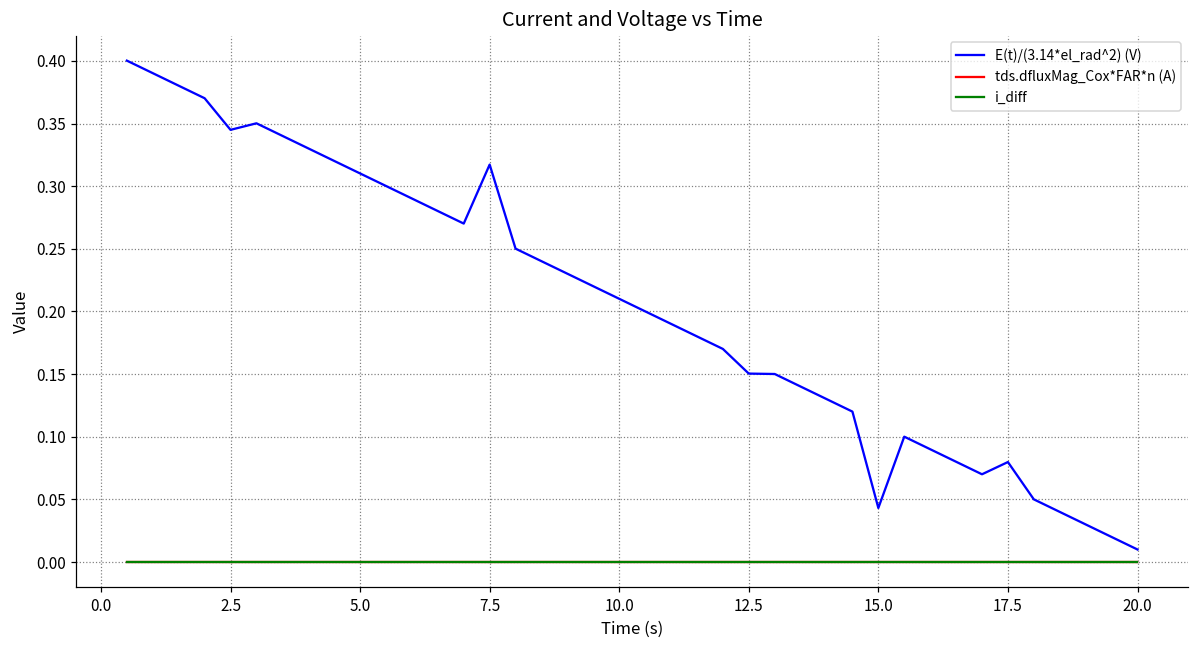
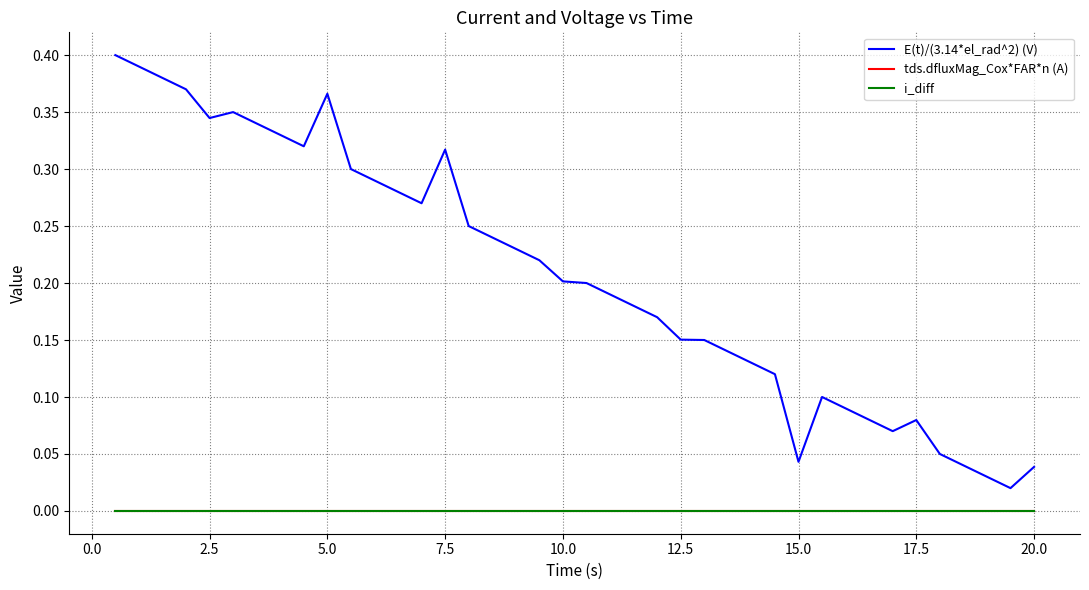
E(t)/(3.14*el_rad^2) (V), 5.0: 0.310 -> 0.366
E(t)/(3.14*el_rad^2) (V), 10.0: 0.210 -> 0.202
E(t)/(3.14*el_rad^2) (V), 20.0: 0.010 -> 0.039
